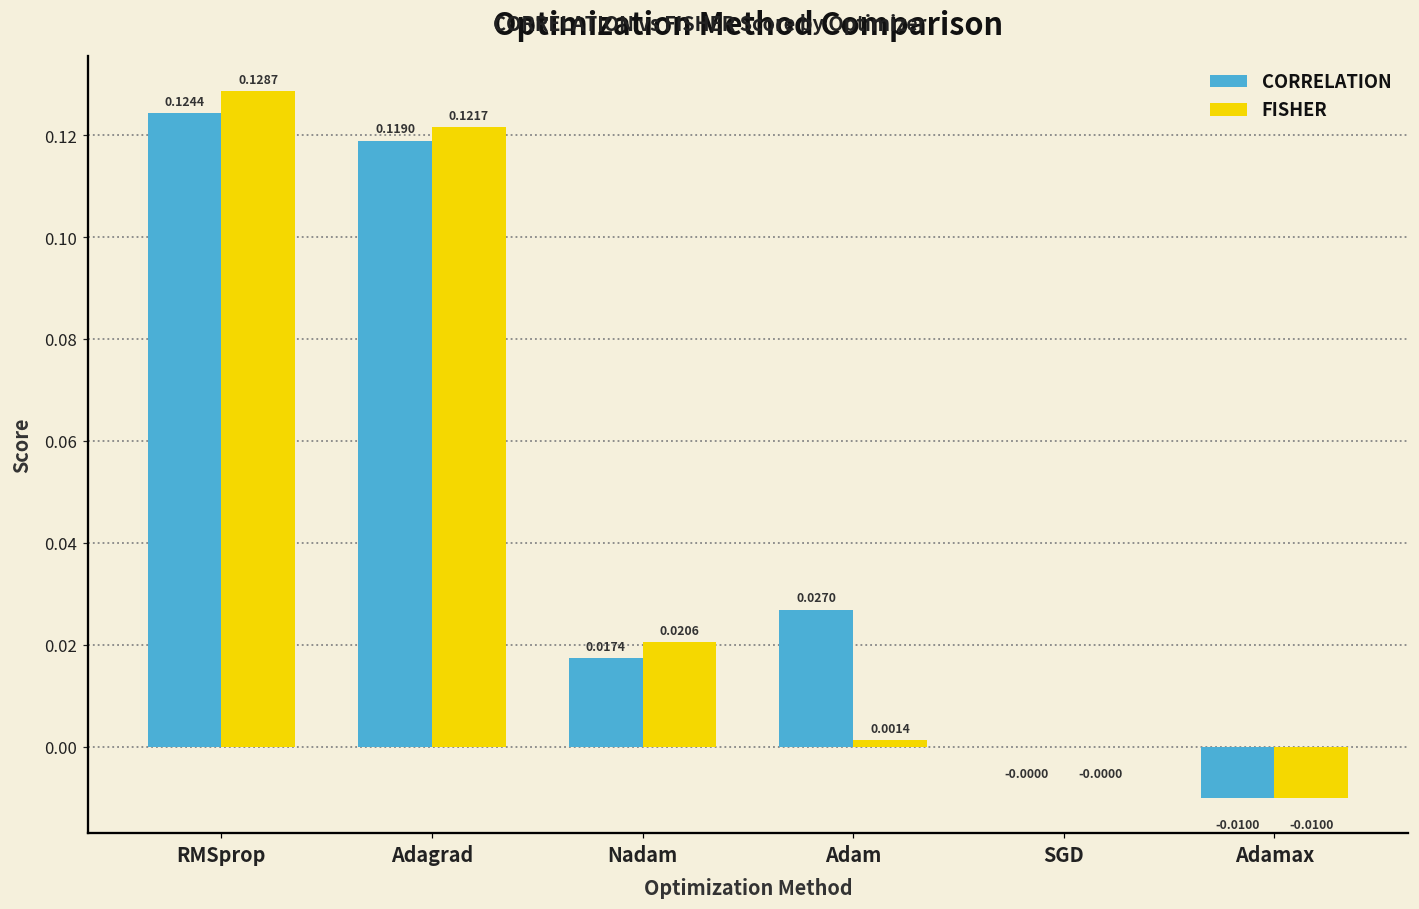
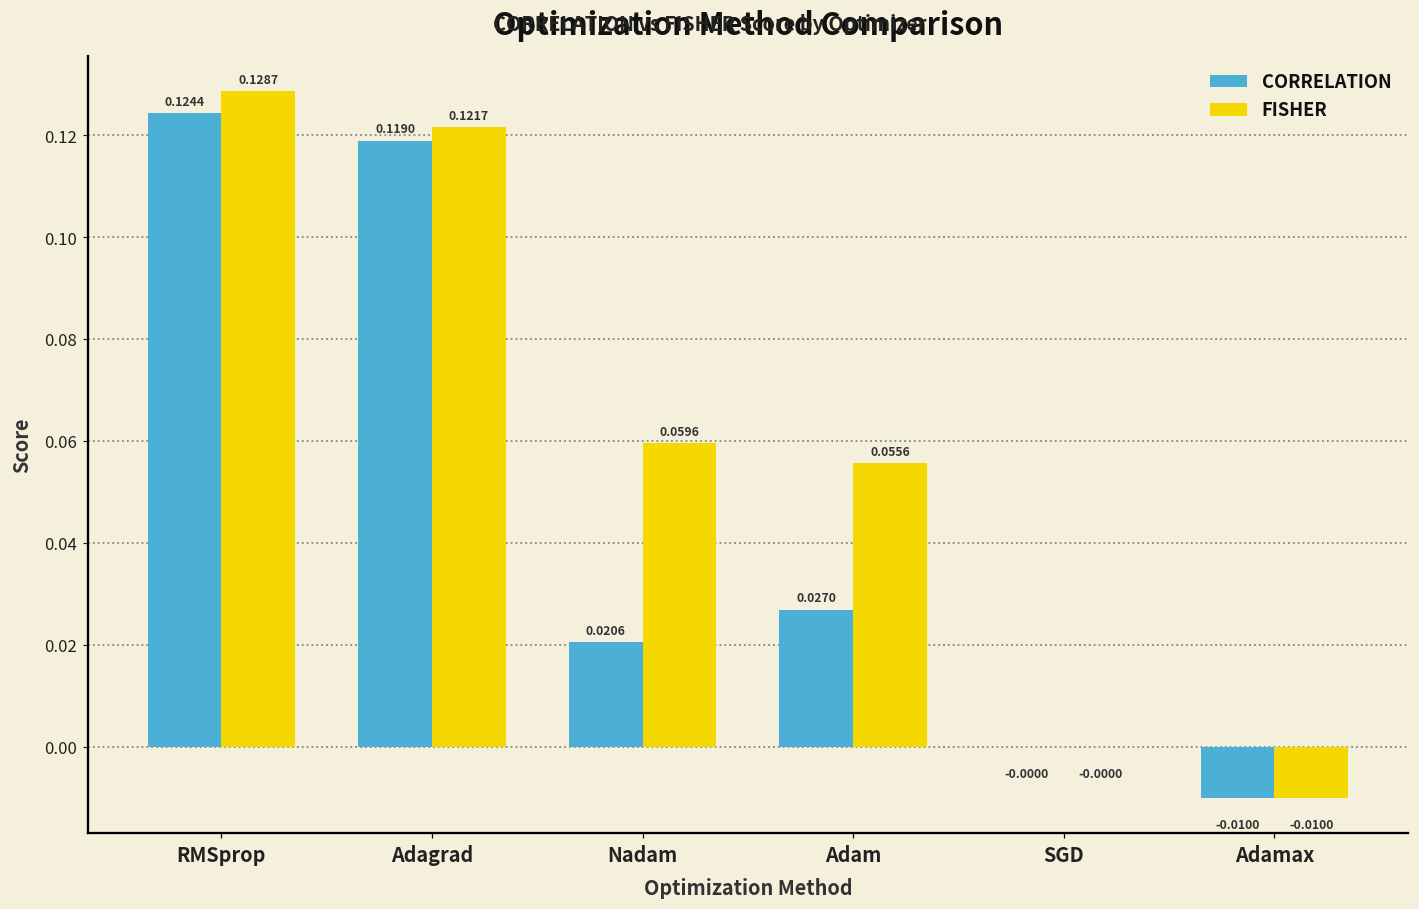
CORRELATION, Nadam: 0.0174 -> 0.0206
FISHER, Nadam: 0.0206 -> 0.0596
FISHER, Adam: 0.0014 -> 0.0556
